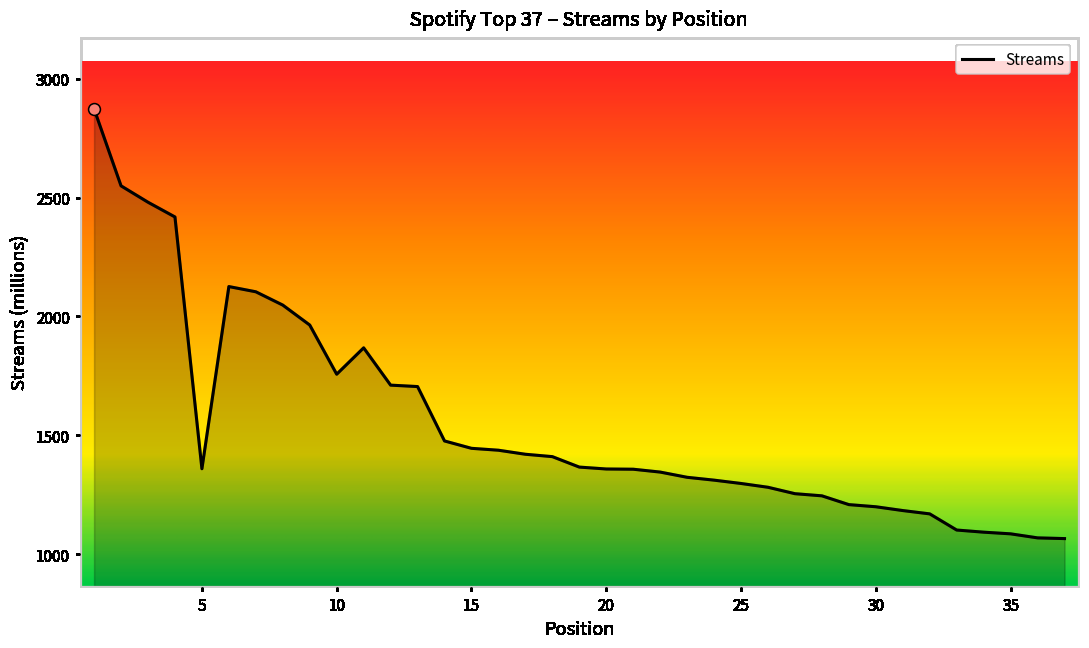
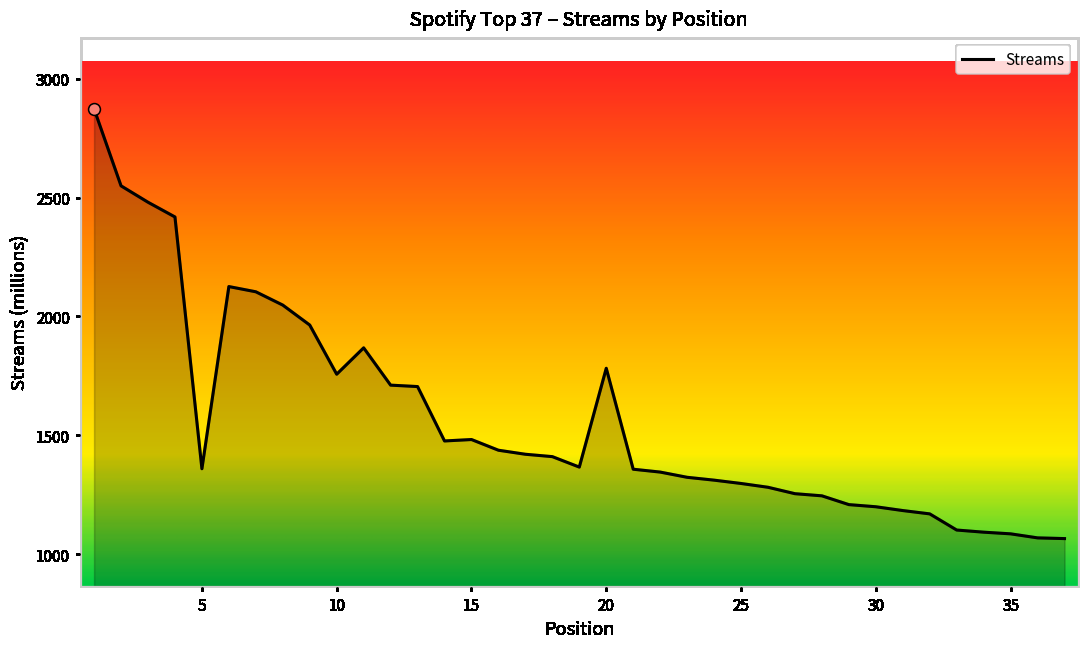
Streams, 15: 1450 -> 1480
Streams, 20: 1360 -> 1780
